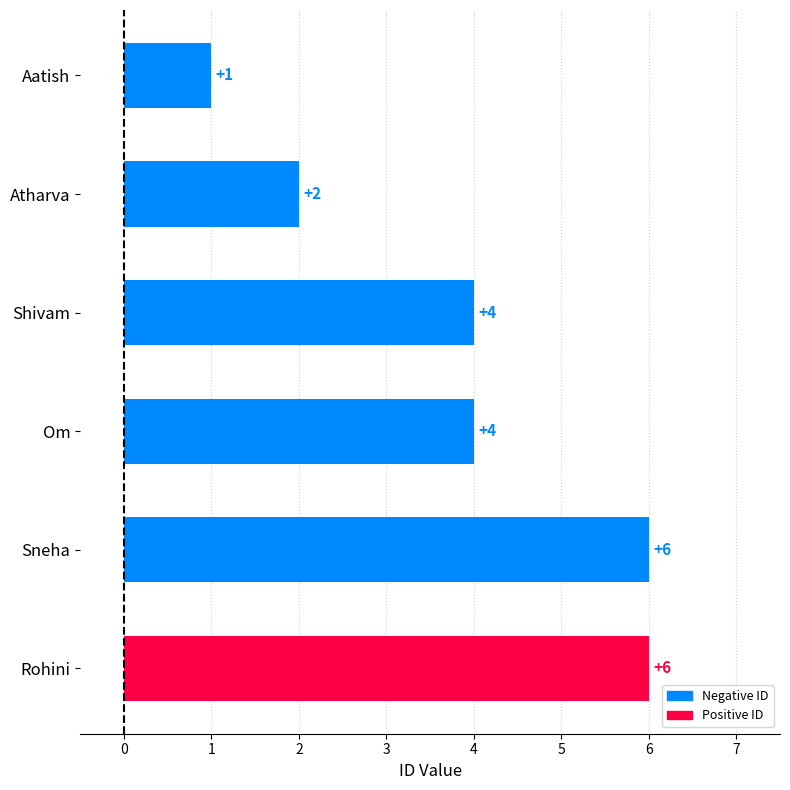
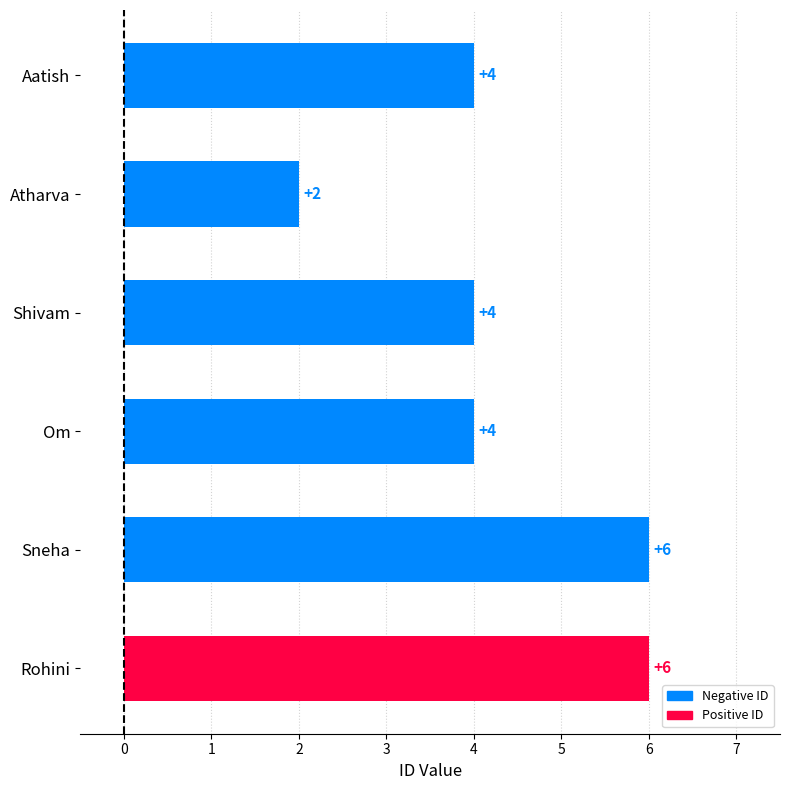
Aatish: +1 -> +4
